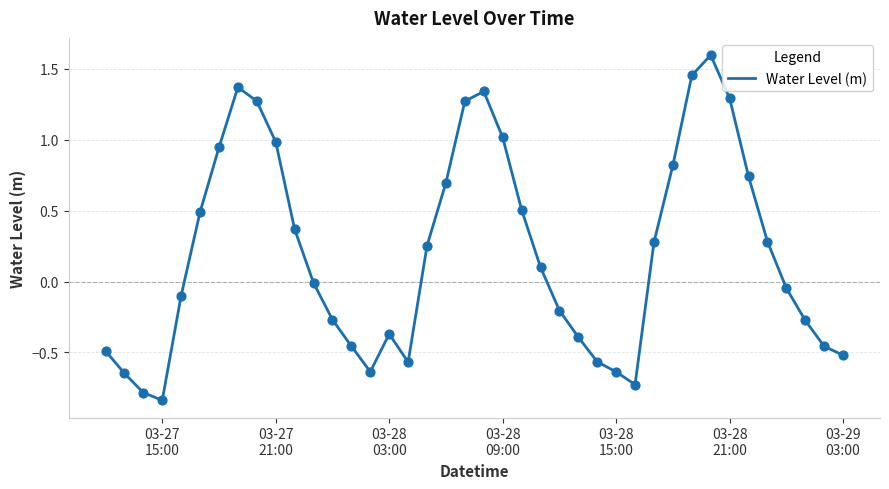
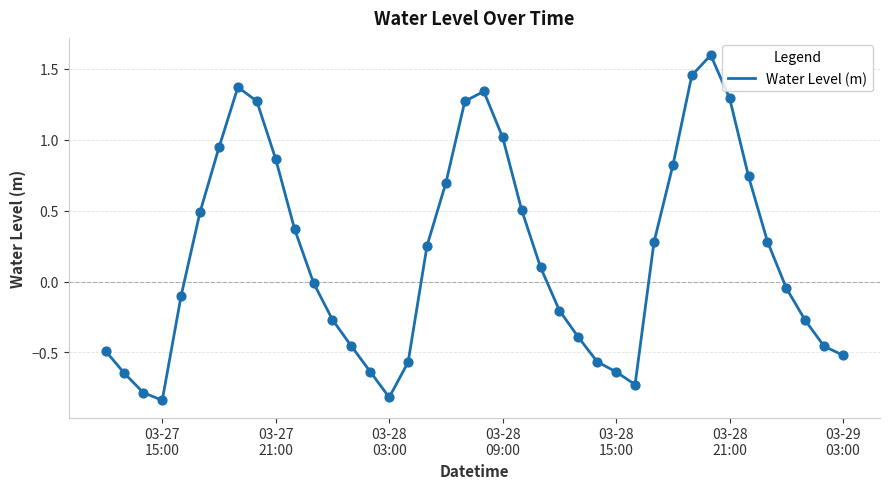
03-27 21:00: 0.98 -> 0.86
03-28 03:00: -0.37 -> -0.82
